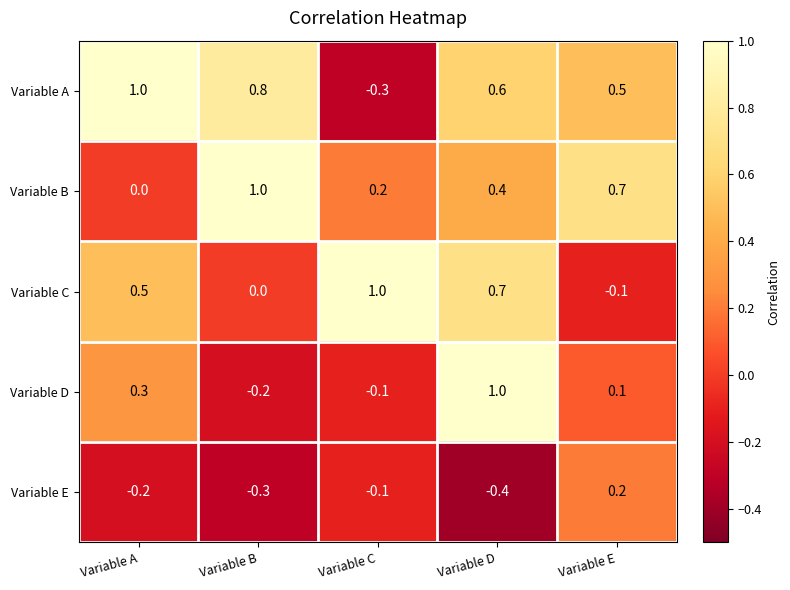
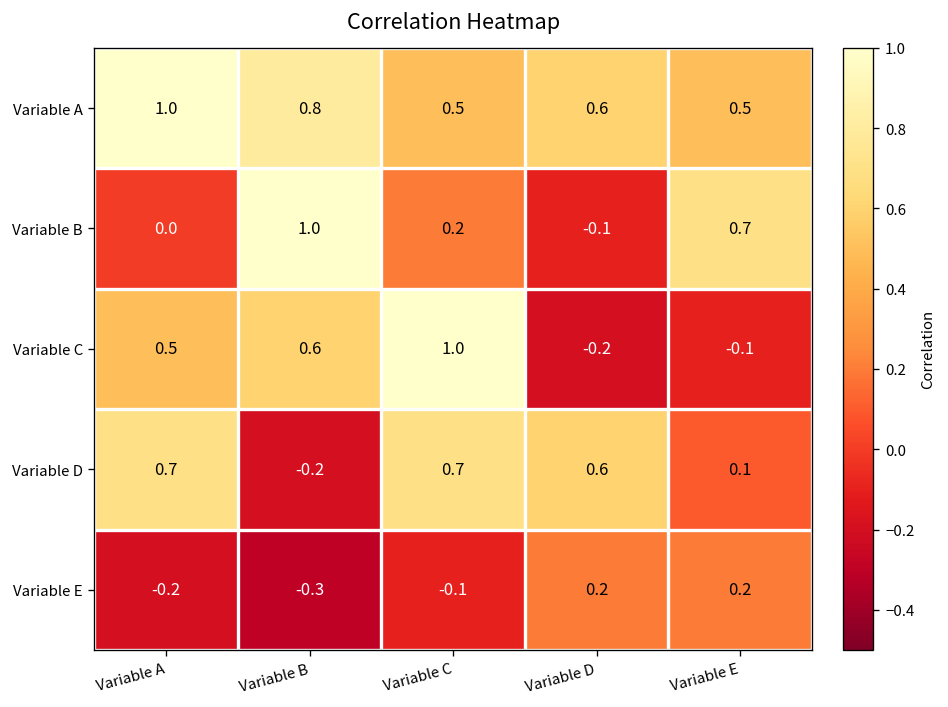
Variable A, Variable C: -0.3 -> 0.5
Variable B, Variable D: 0.4 -> -0.1
Variable C, Variable B: 0.0 -> 0.6
Variable C, Variable D: 0.7 -> -0.2
Variable D, Variable A: 0.3 -> 0.7
Variable D, Variable C: -0.1 -> 0.7
Variable D, Variable D: 1.0 -> 0.6
Variable E, Variable D: -0.4 -> 0.2
